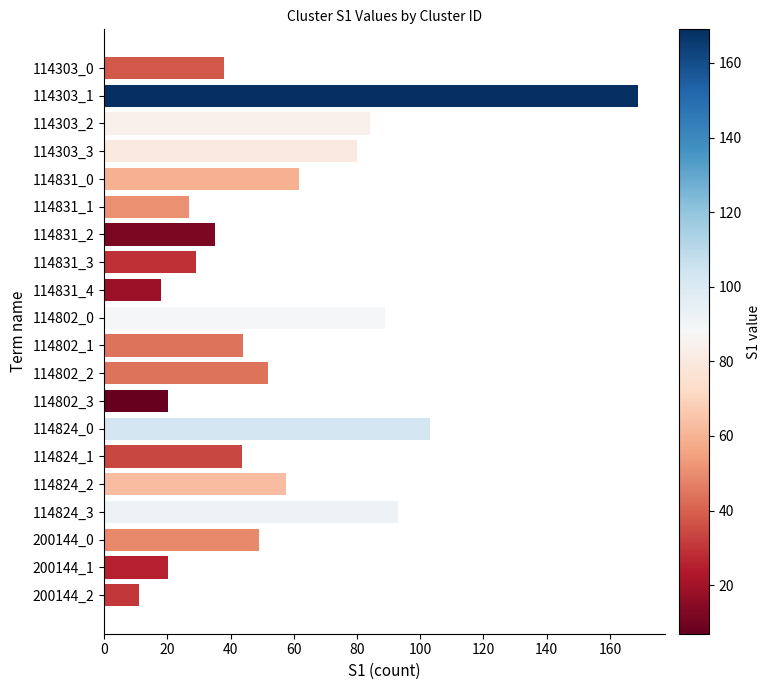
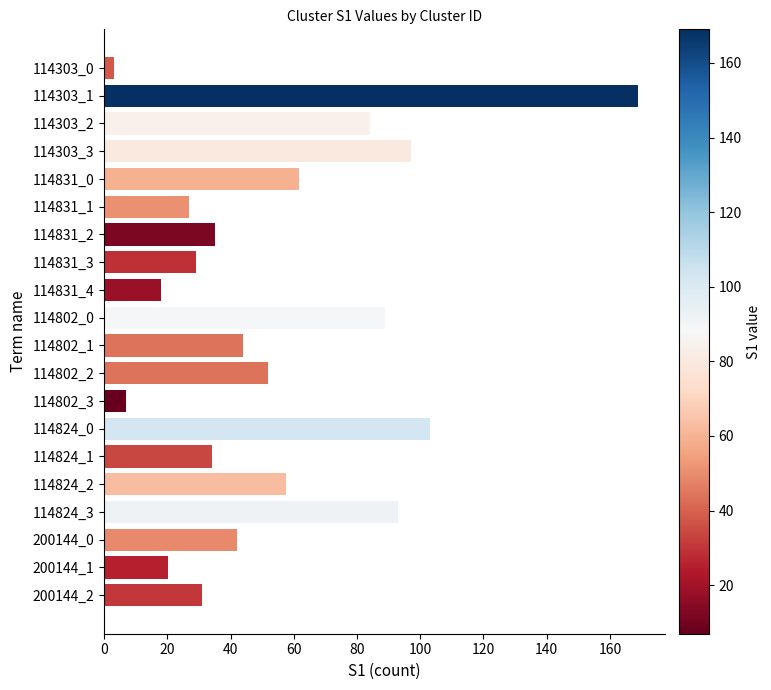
114303_0: 38 -> 3
114303_3: 80 -> 97
114802_3: 20 -> 7
114824_1: 44 -> 34
200144_0: 49 -> 42
200144_2: 11 -> 31
